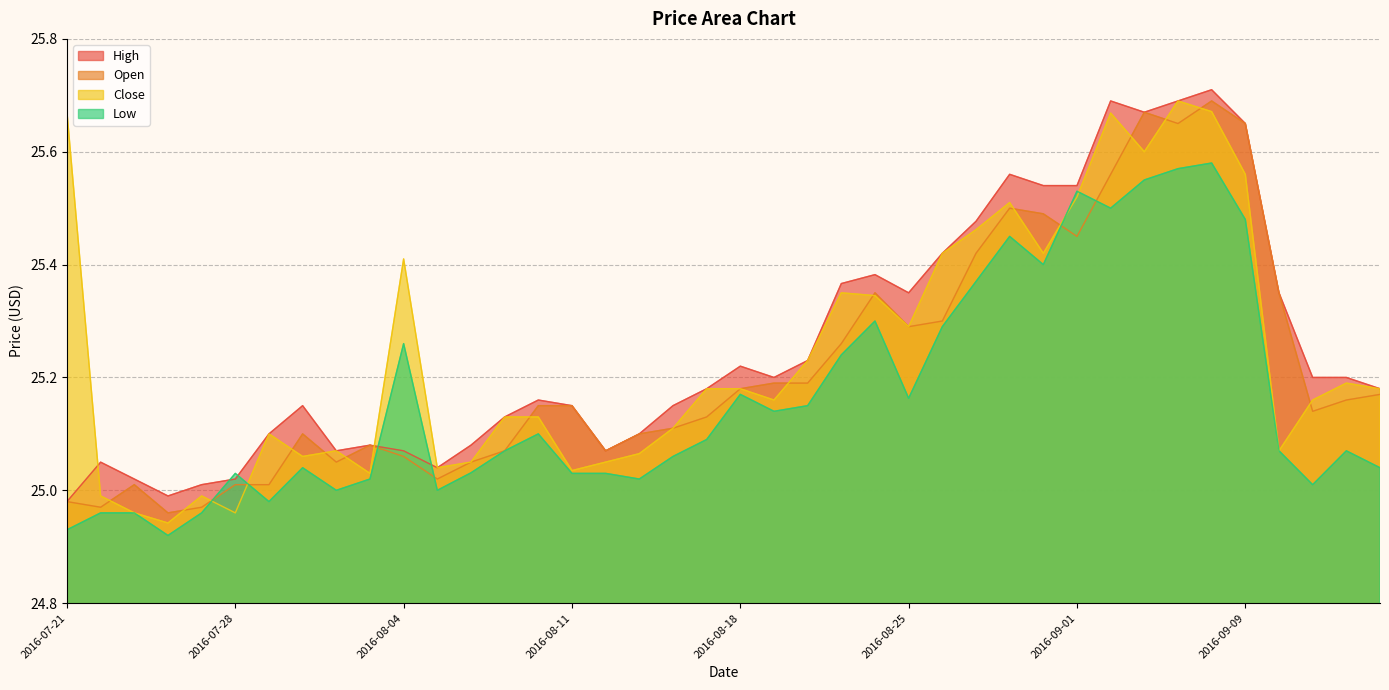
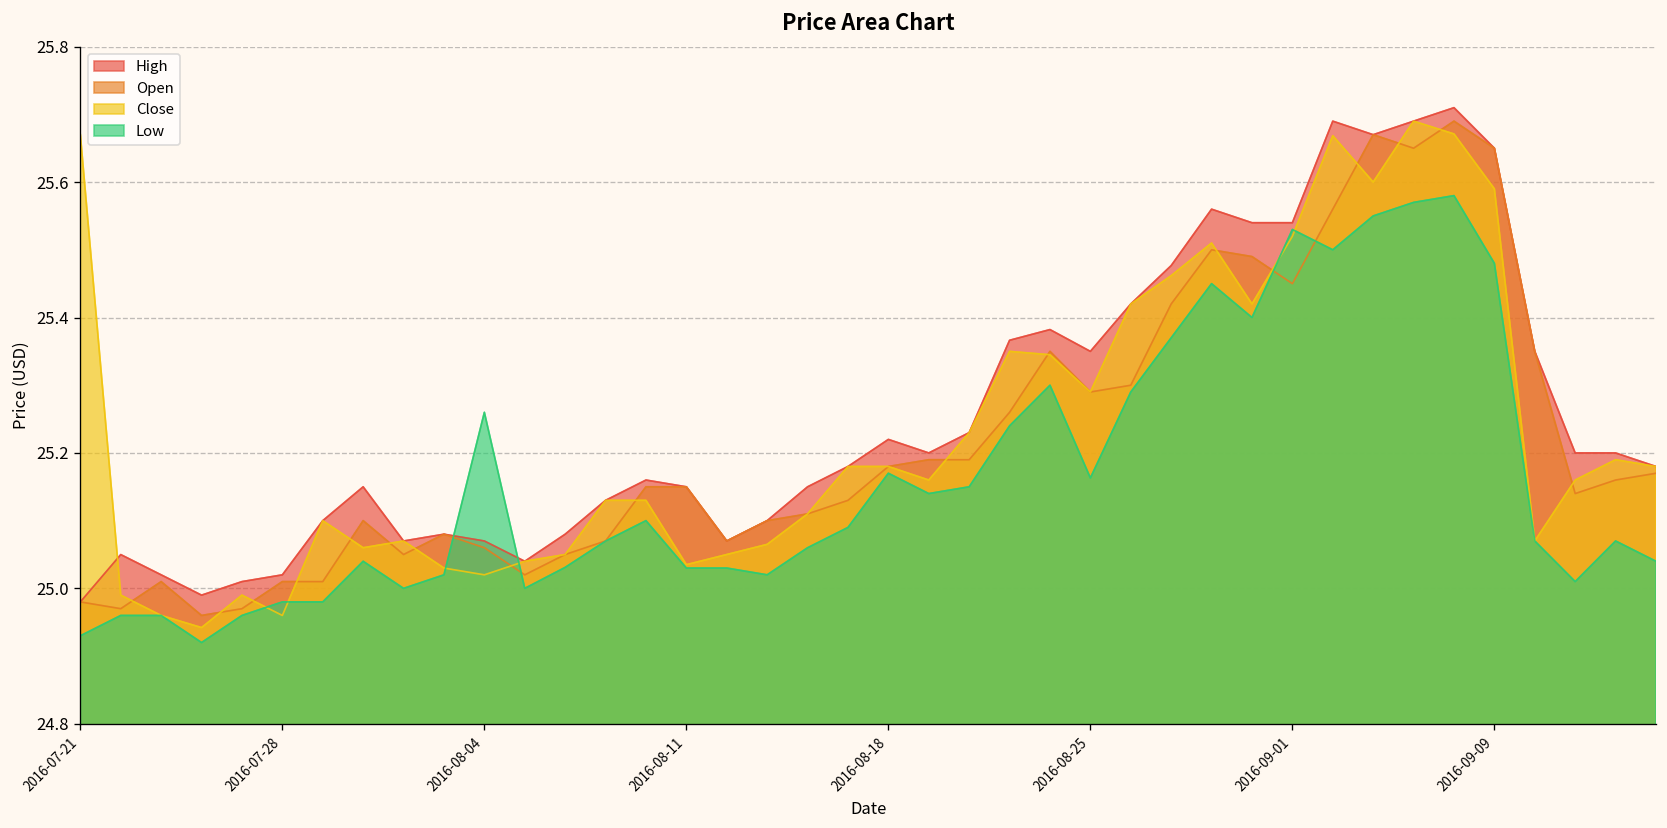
Low, 2016-07-28: 25.03 -> 24.98
Close, 2016-08-04: 25.41 -> 25.02
Close, 2016-09-09: 25.56 -> 25.59
